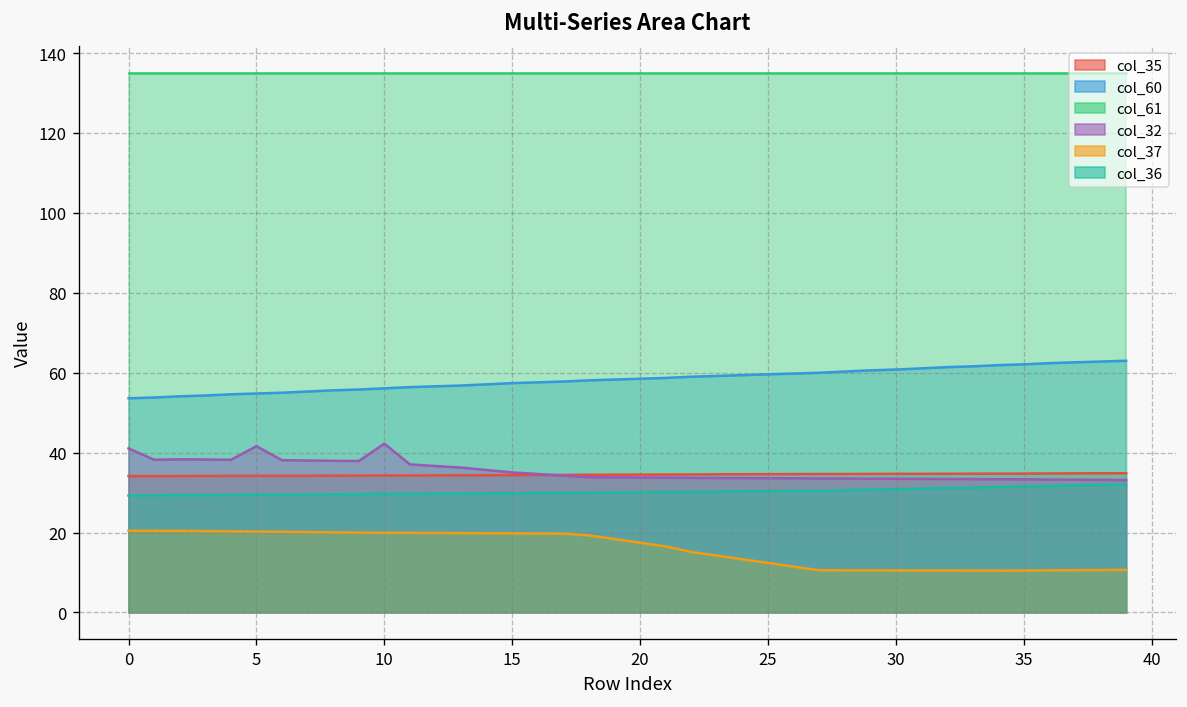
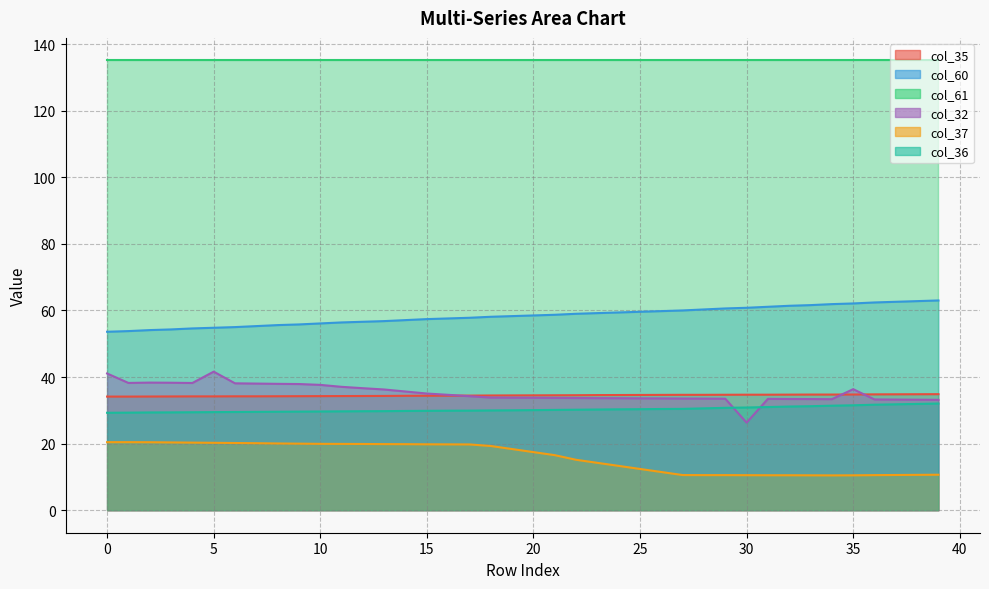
col_32, 10: 42 -> 38
col_32, 30: 33 -> 26
col_32, 35: 33 -> 36
